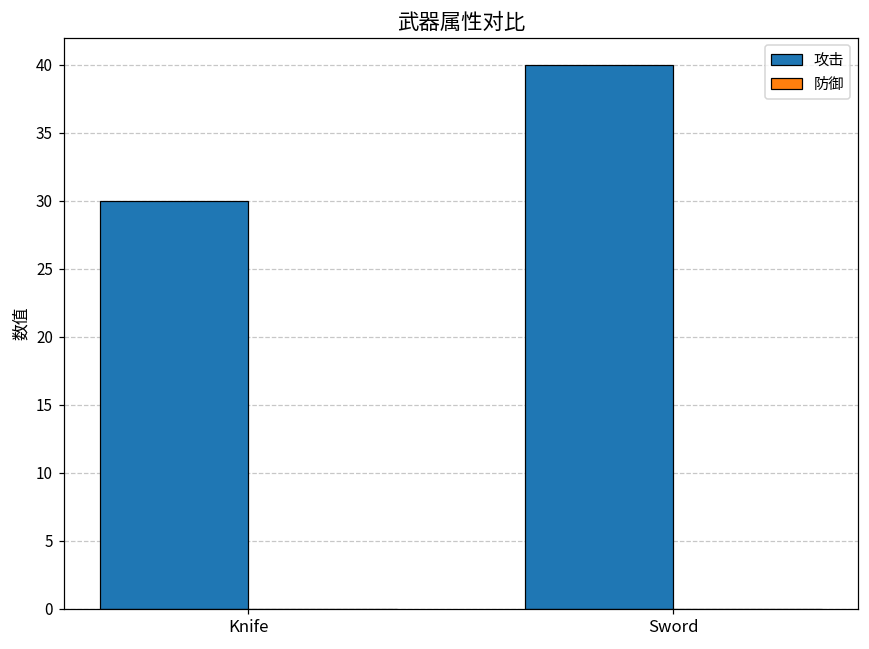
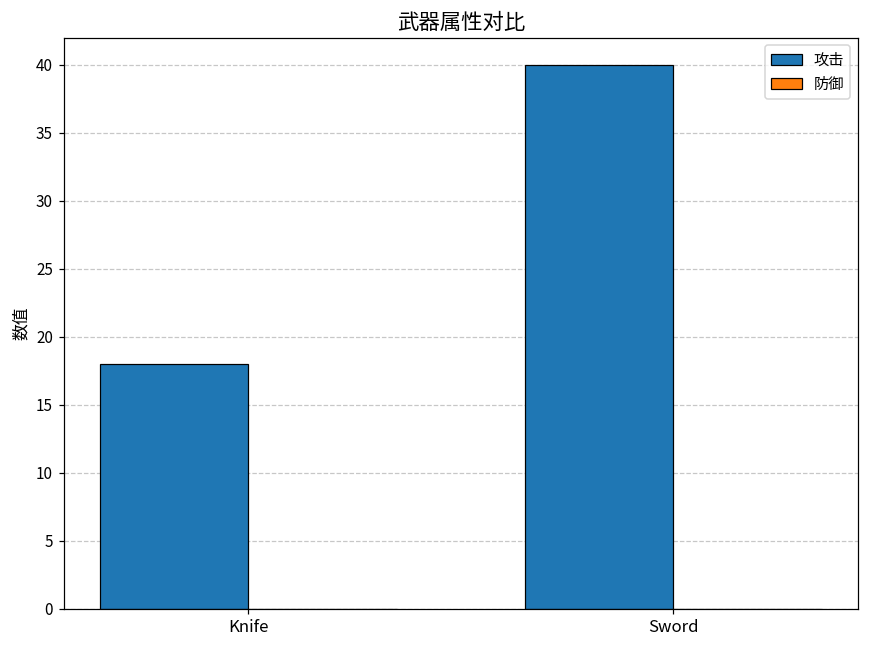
攻击, Knife: 30 -> 18
